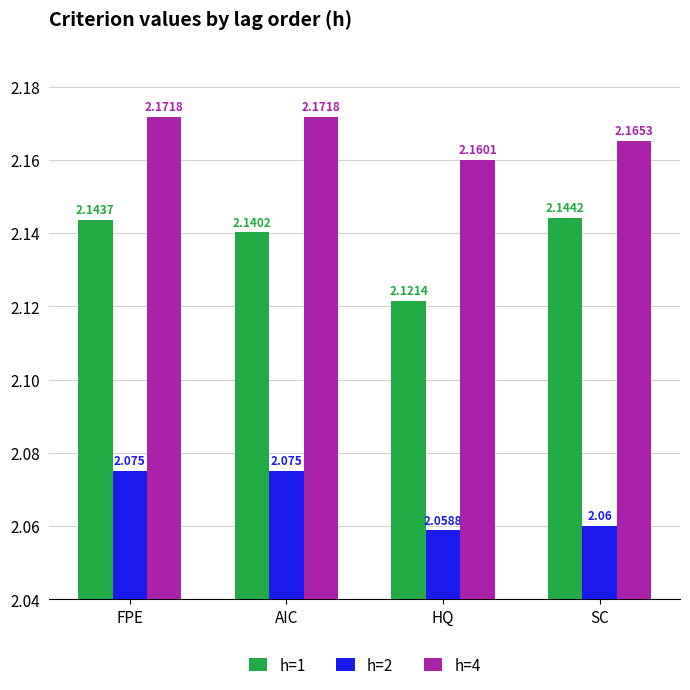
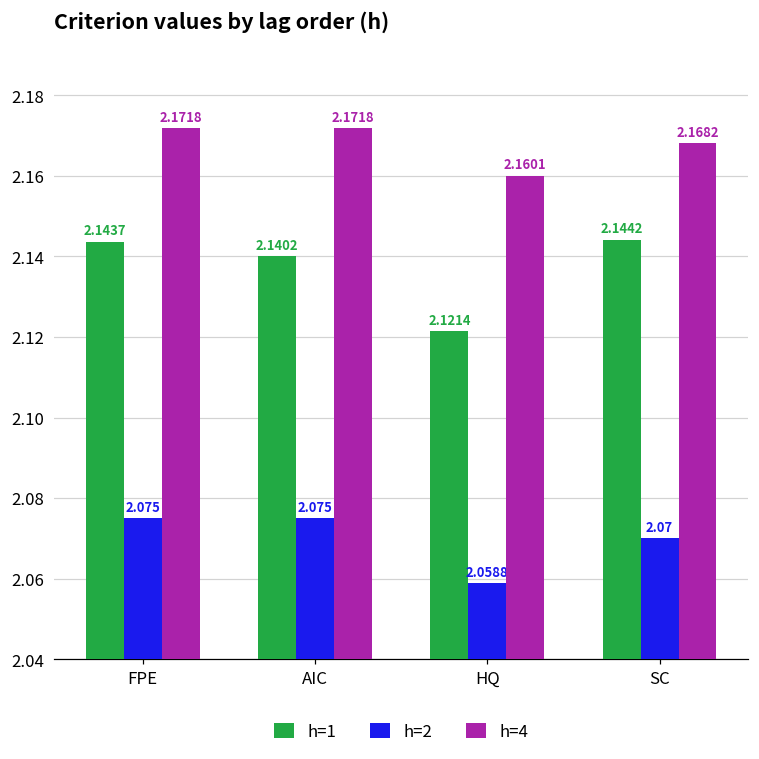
h=2, SC: 2.06 -> 2.07
h=4, SC: 2.1653 -> 2.1682
